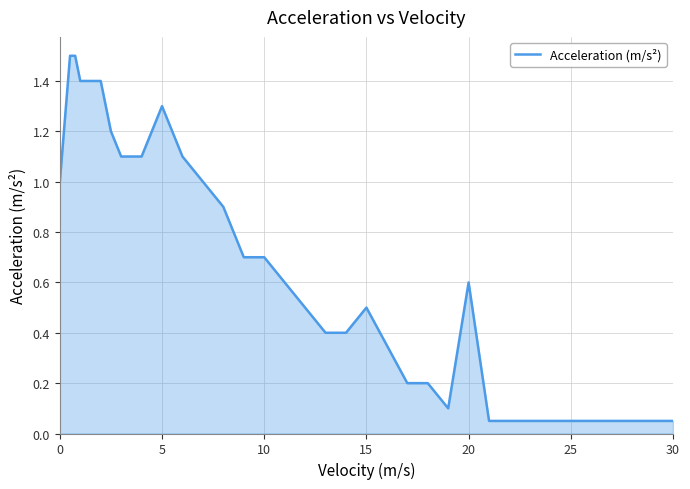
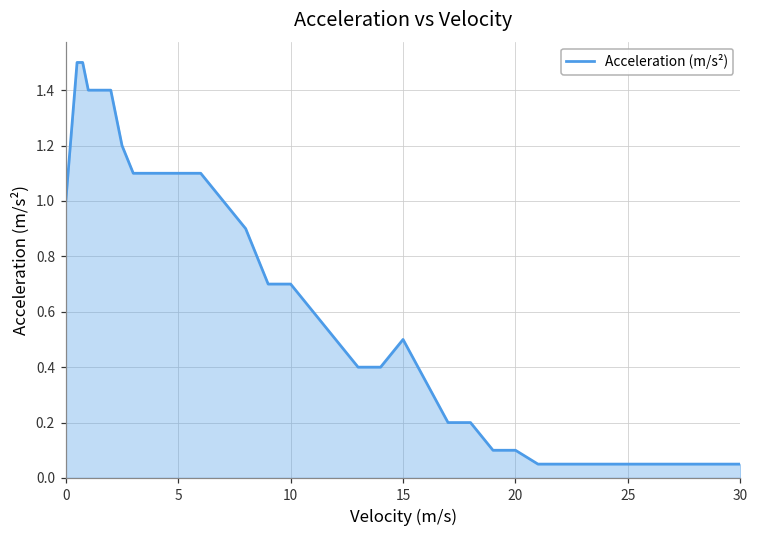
5: 1.3 -> 1.1
20: 0.6 -> 0.1
